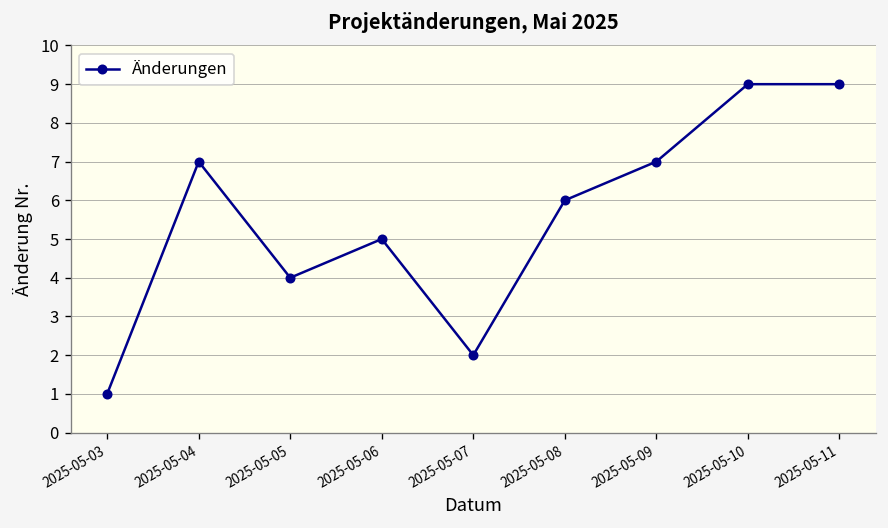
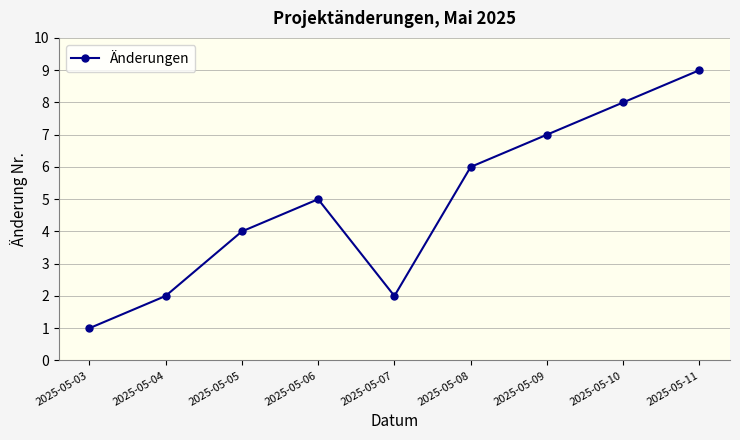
2025-05-04: 7 -> 2
2025-05-10: 9 -> 8
